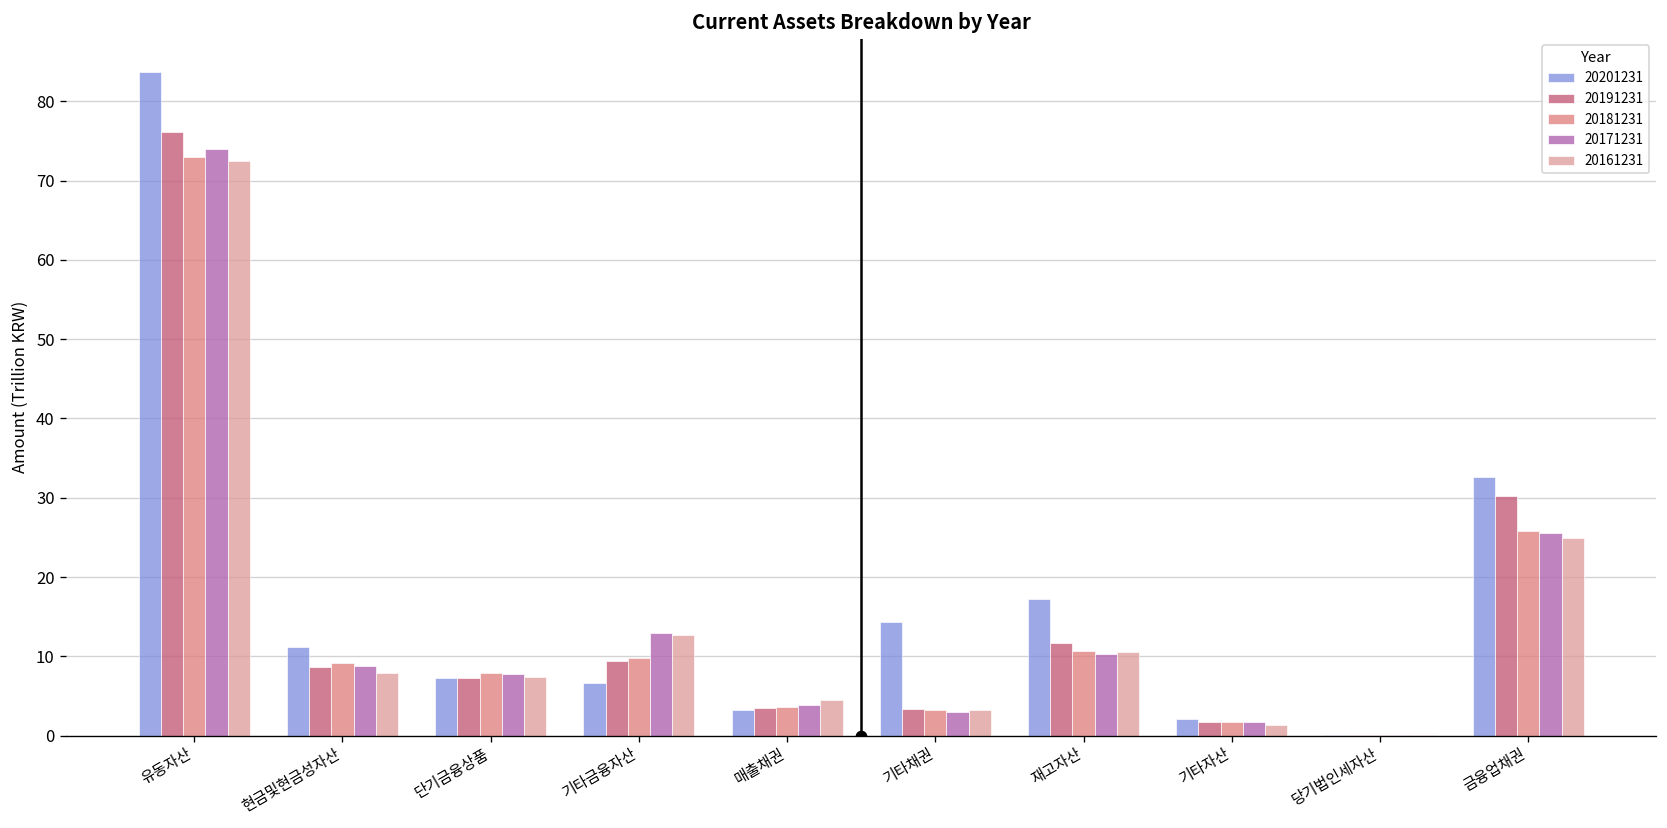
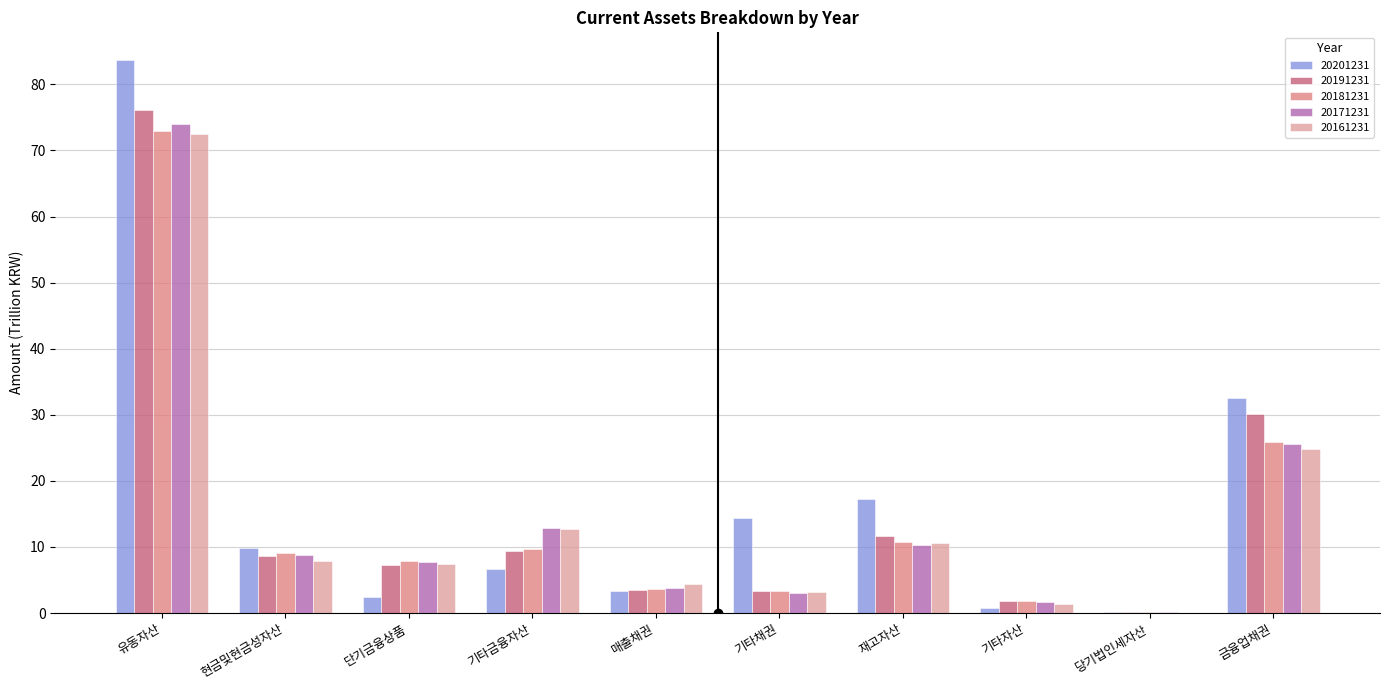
20201231, 현금및현금성자산: 11 -> 10
20201231, 단기금융상품: 7 -> 2
20201231, 기타자산: 2 -> 1
